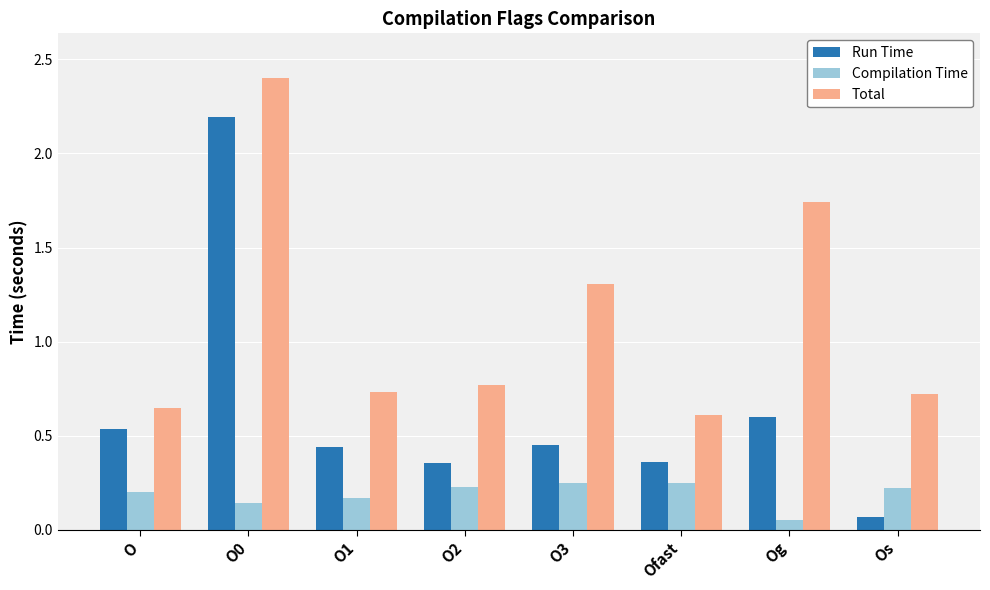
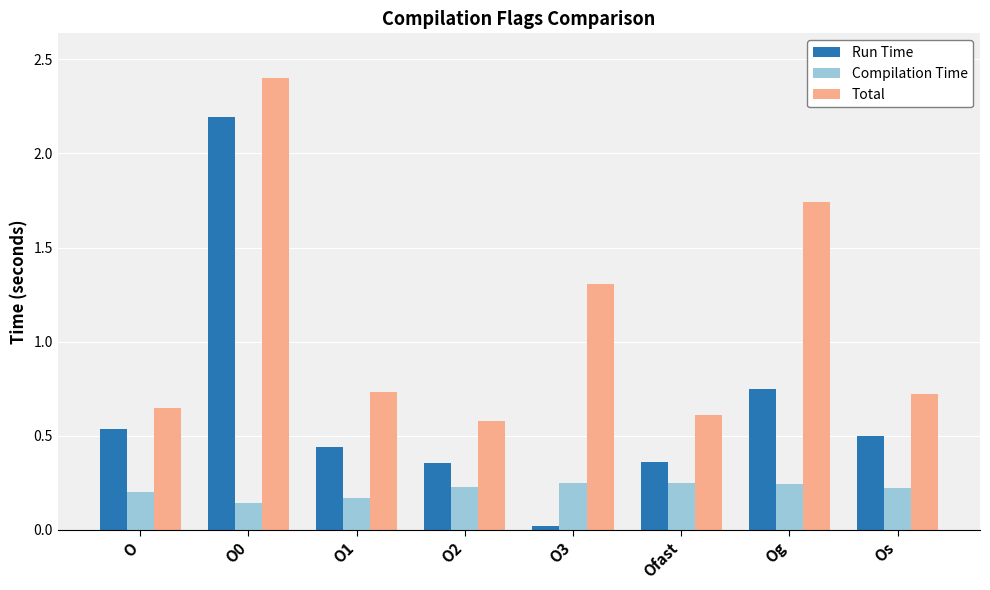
Total, O2: 0.77 -> 0.58
Run Time, O3: 0.45 -> 0.02
Run Time, Og: 0.60 -> 0.75
Compilation Time, Og: 0.05 -> 0.24
Run Time, Os: 0.07 -> 0.50
